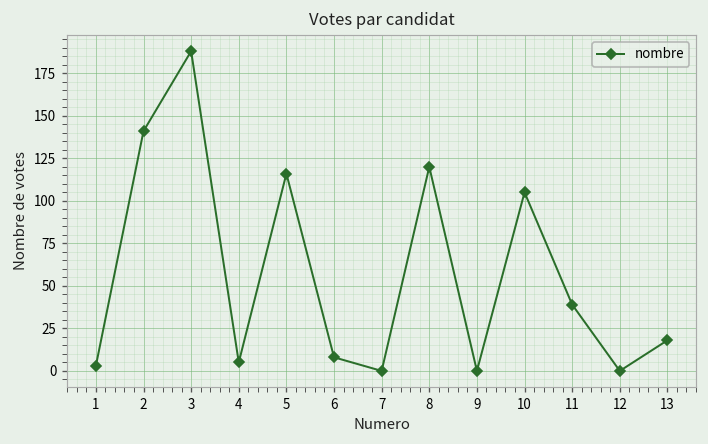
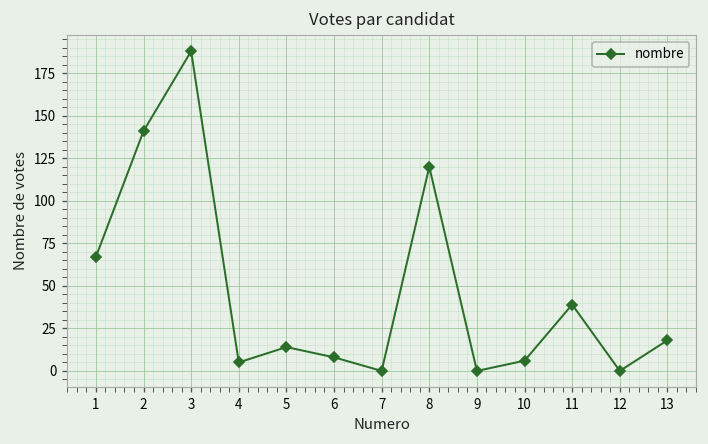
1: 3 -> 67
5: 116 -> 14
10: 105 -> 6
